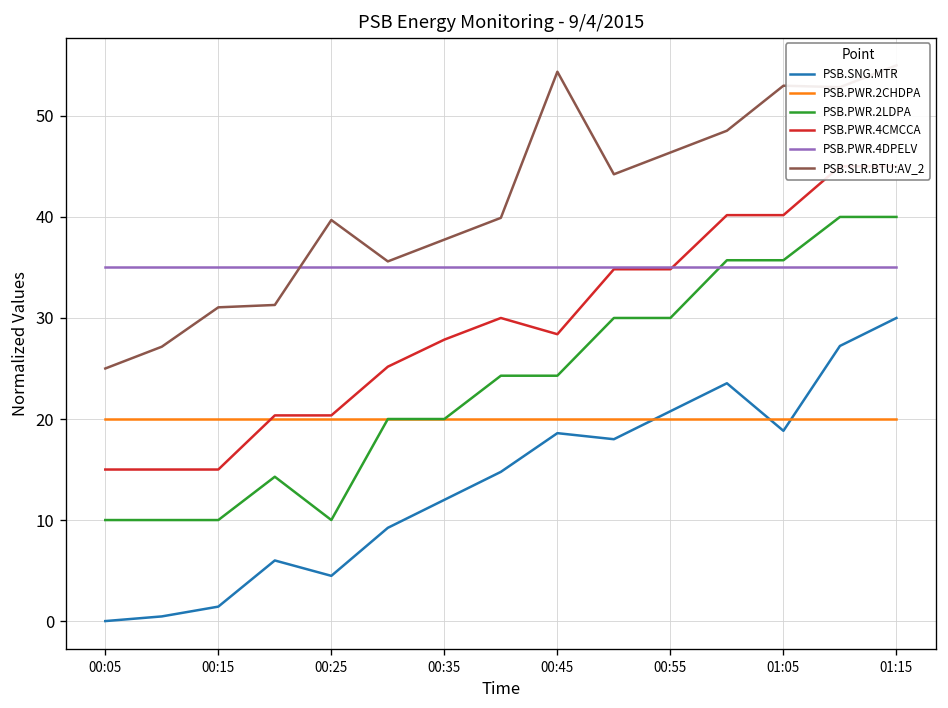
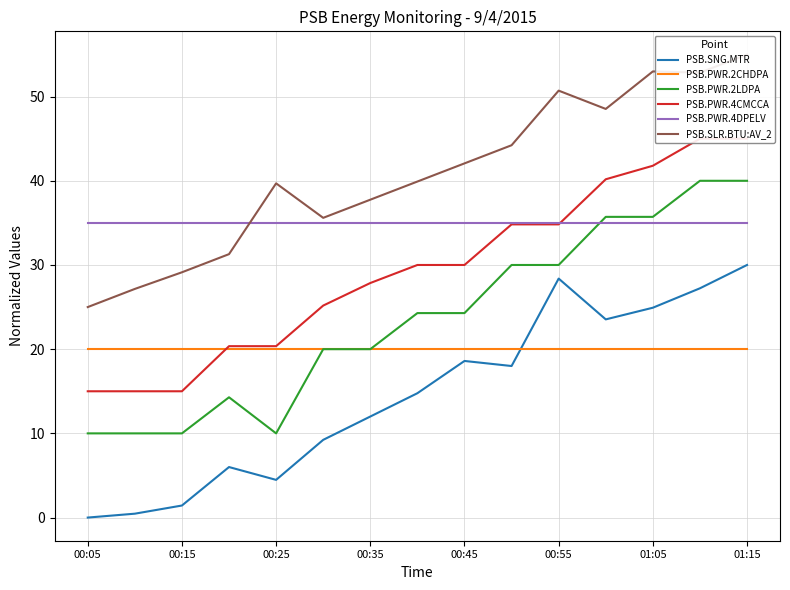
PSB.SLR.BTU:AV_2, 00:15: 31 -> 29
PSB.PWR.4CMCCA, 00:45: 28 -> 30
PSB.SLR.BTU:AV_2, 00:45: 54 -> 42
PSB.SNG.MTR, 00:55: 21 -> 28
PSB.SLR.BTU:AV_2, 00:55: 46 -> 51
PSB.SNG.MTR, 01:05: 19 -> 25
PSB.PWR.4CMCCA, 01:05: 40 -> 42
